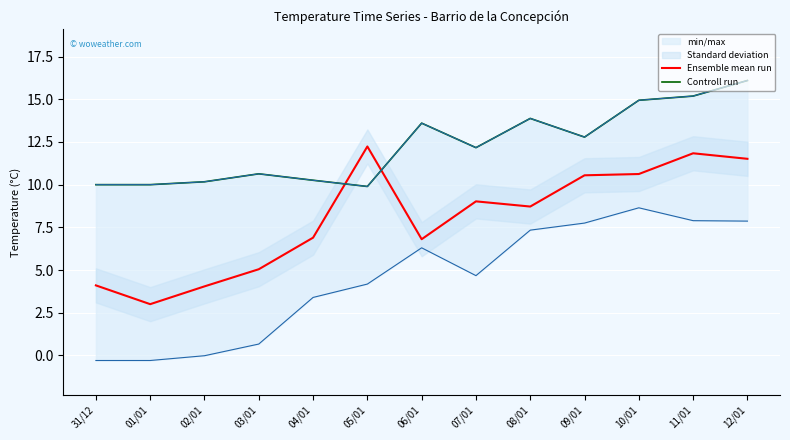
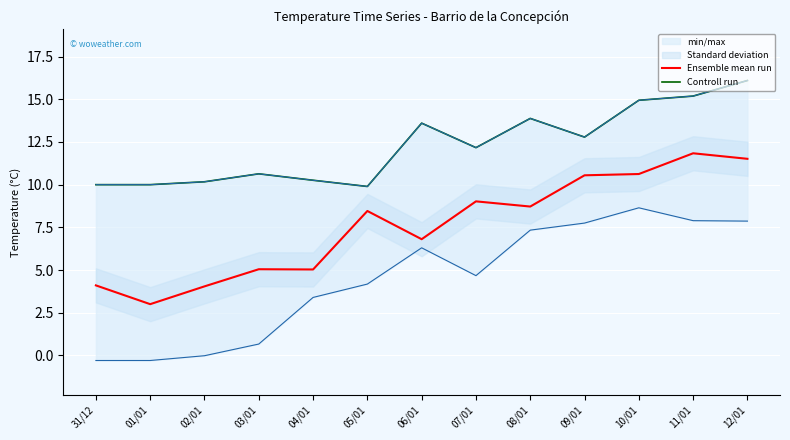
Ensemble mean run, 04/01: 6.9 -> 5.0
Ensemble mean run, 05/01: 12.2 -> 8.5
